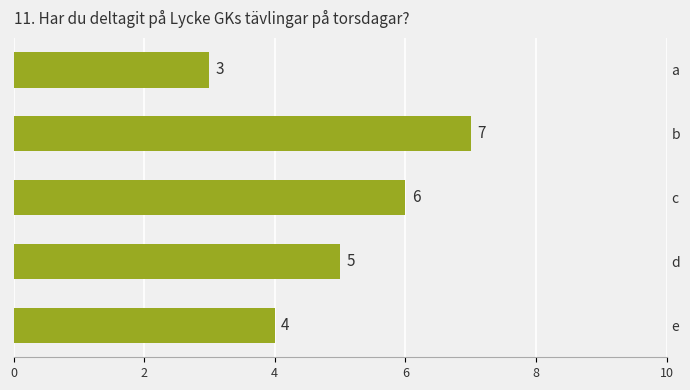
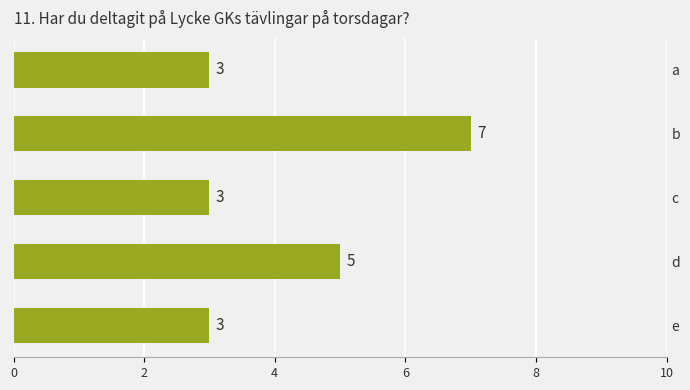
c: 6 -> 3
e: 4 -> 3
